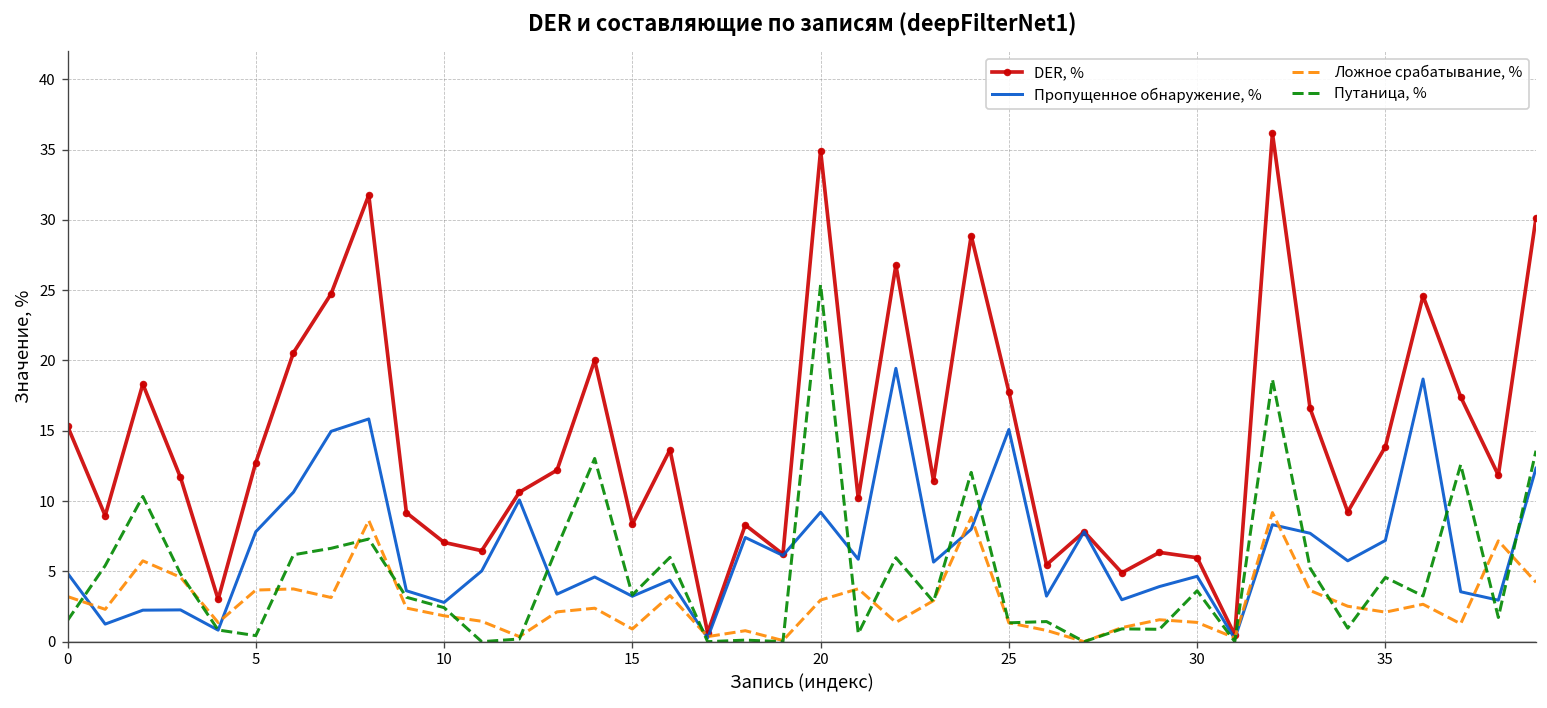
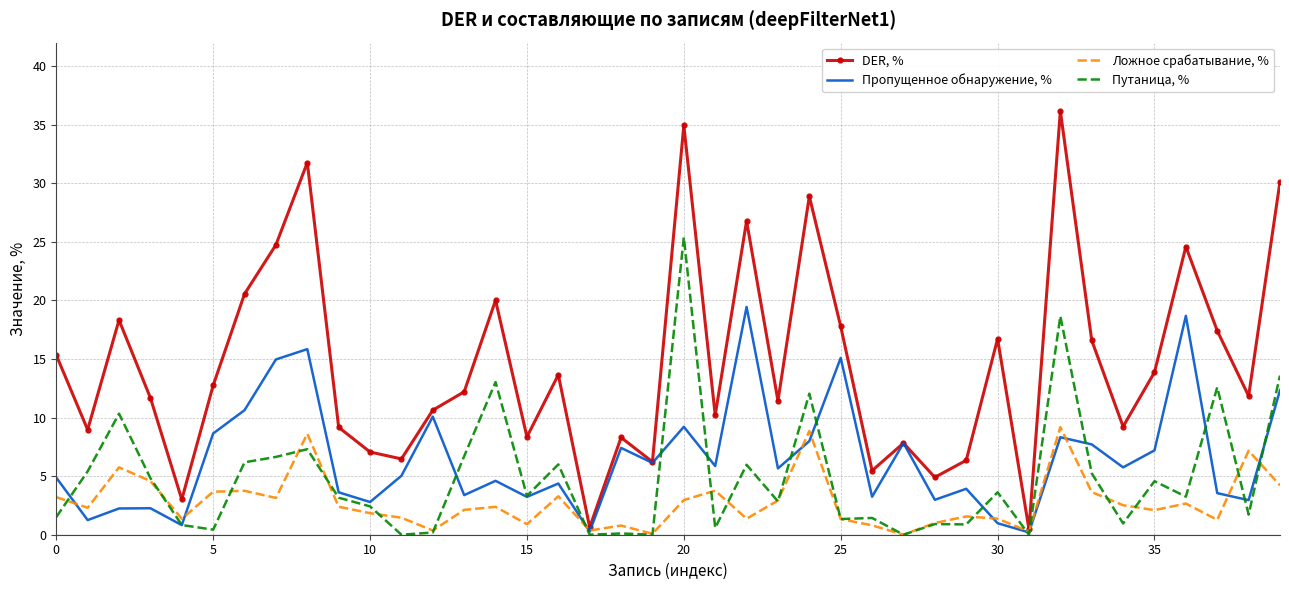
Пропущенное обнаружение, %, 5: 7.8 -> 8.6
DER, %, 30: 6.0 -> 16.7
Пропущенное обнаружение, %, 30: 4.7 -> 1.0
